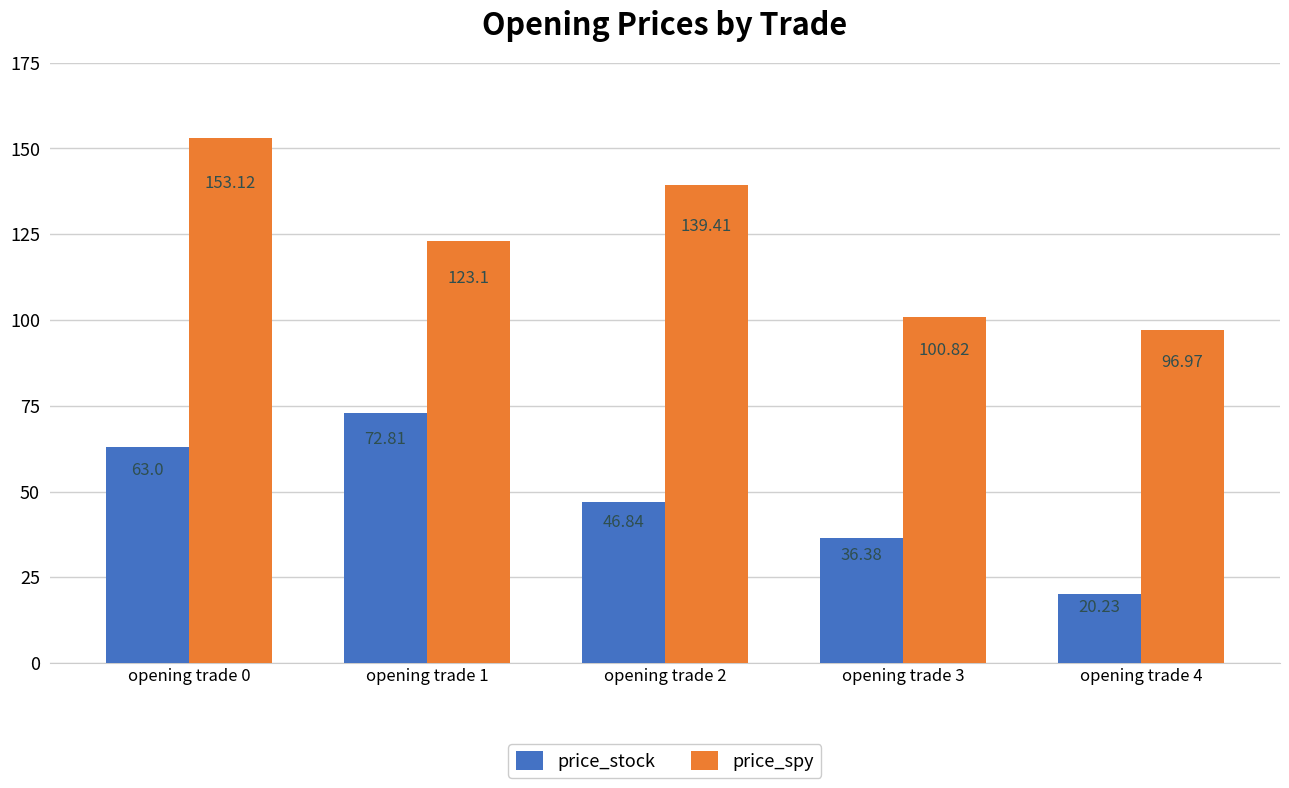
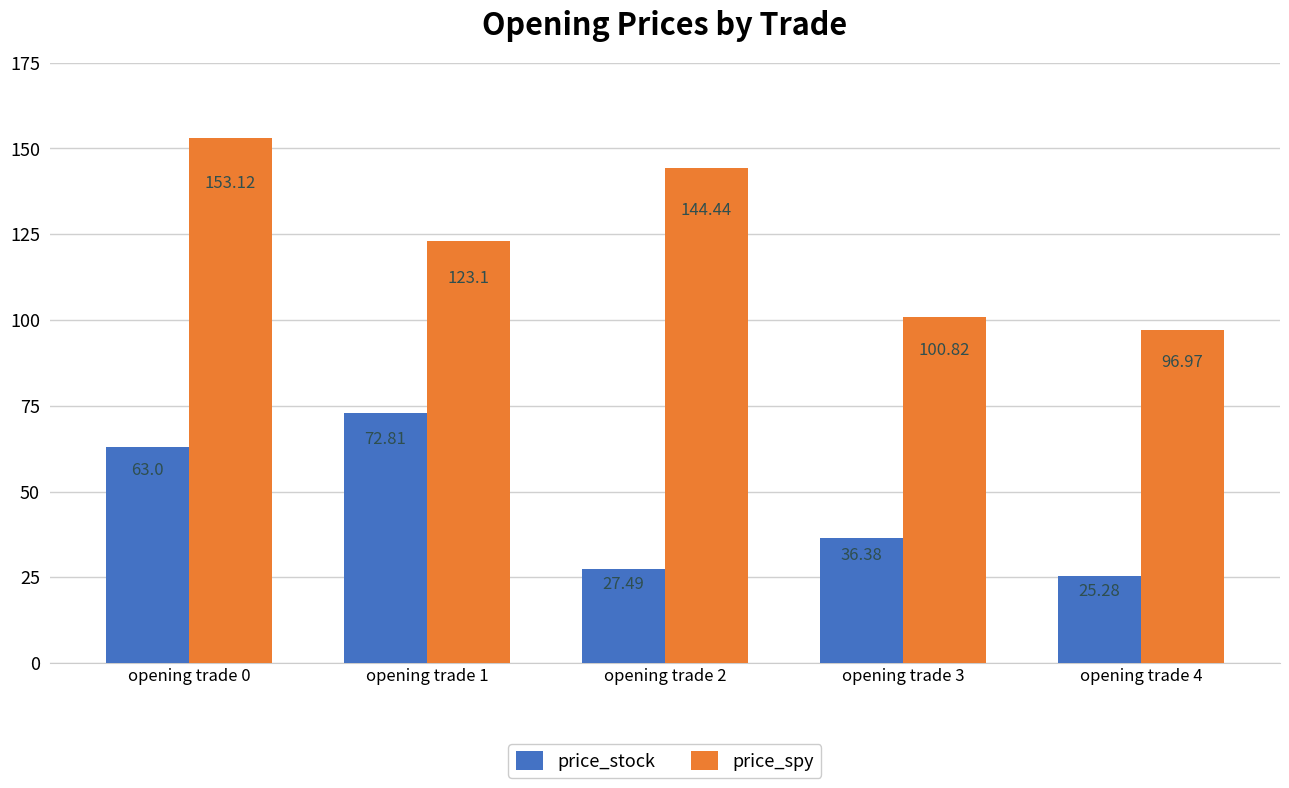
price_stock, opening trade 2: 46.84 -> 27.49
price_spy, opening trade 2: 139.41 -> 144.44
price_stock, opening trade 4: 20.23 -> 25.28
